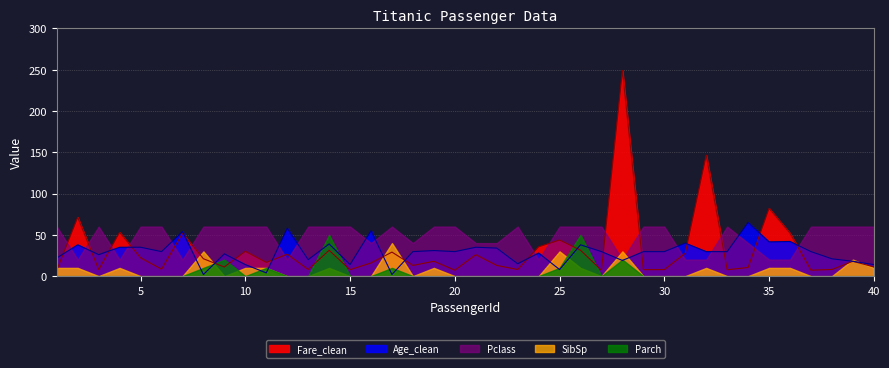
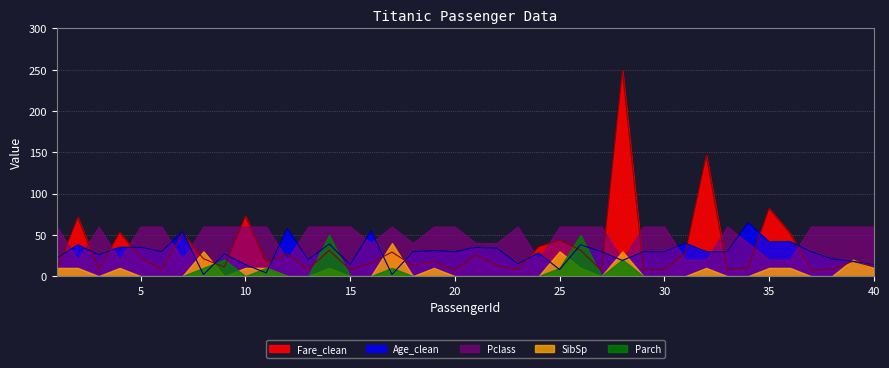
Fare_clean, 10: 30 -> 70
